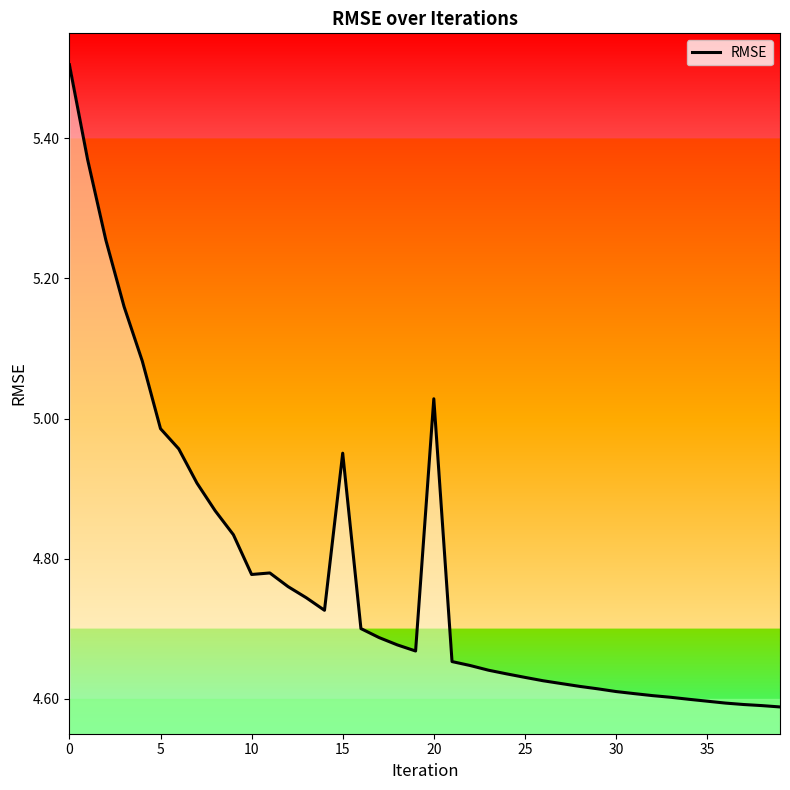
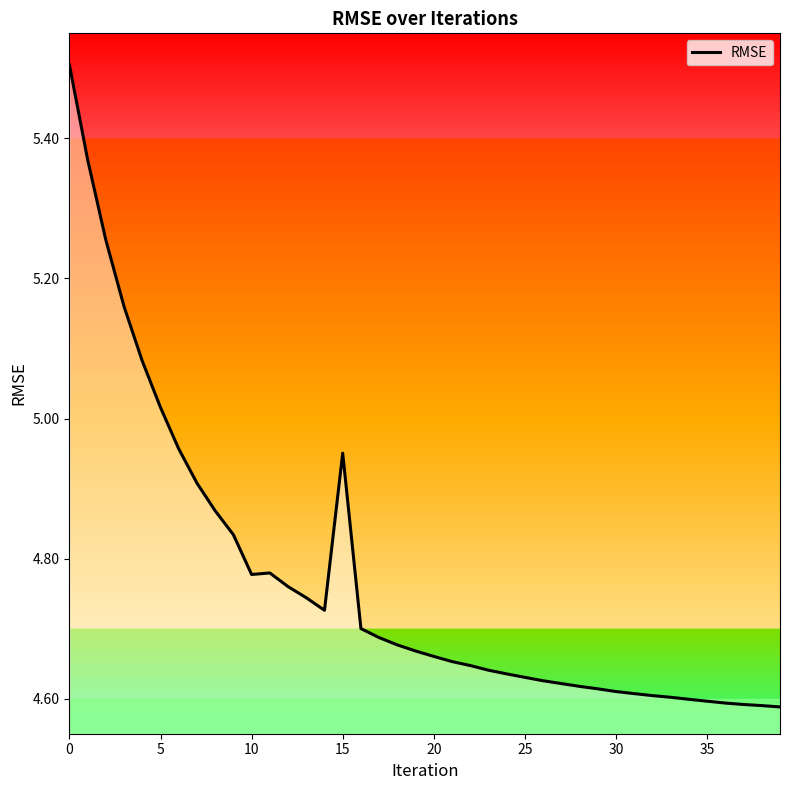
5: 4.99 -> 5.02
20: 5.03 -> 4.66
